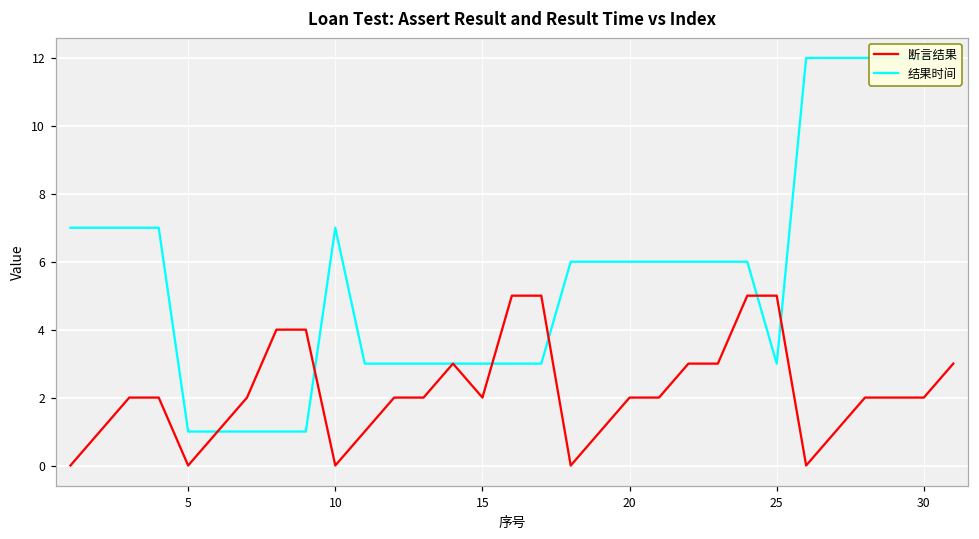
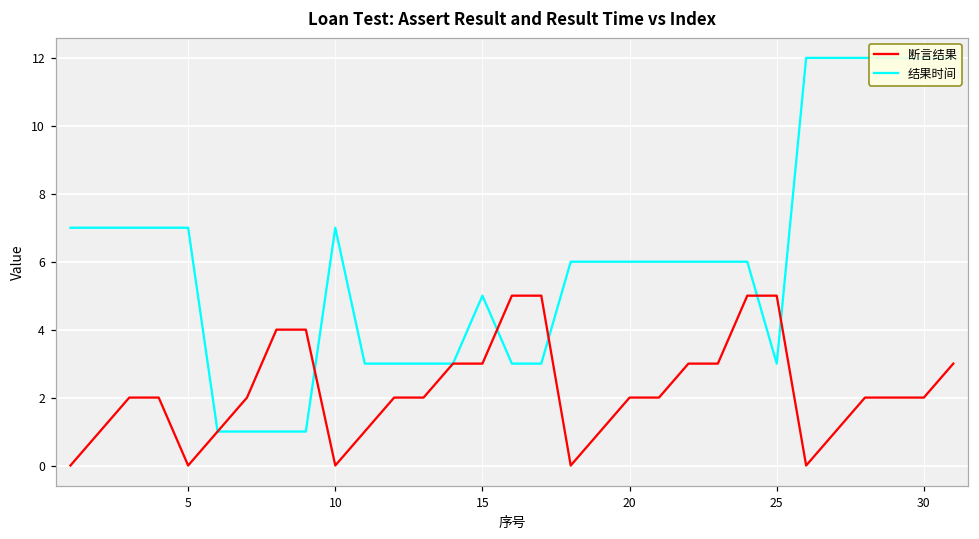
结果时间, 5: 1 -> 7
断言结果, 15: 2 -> 3
结果时间, 15: 3 -> 5
